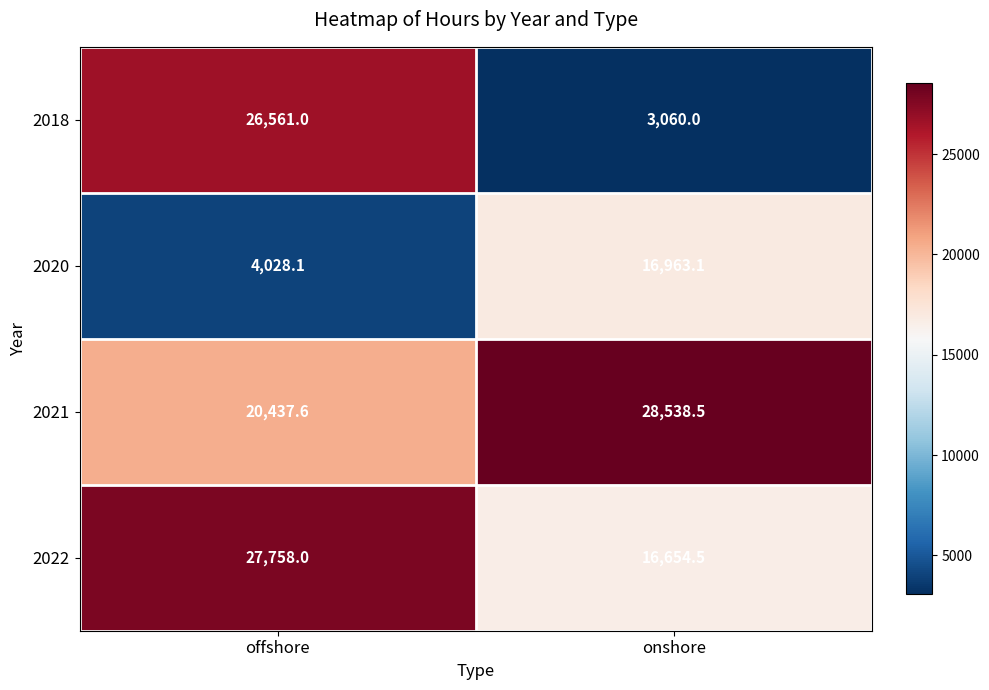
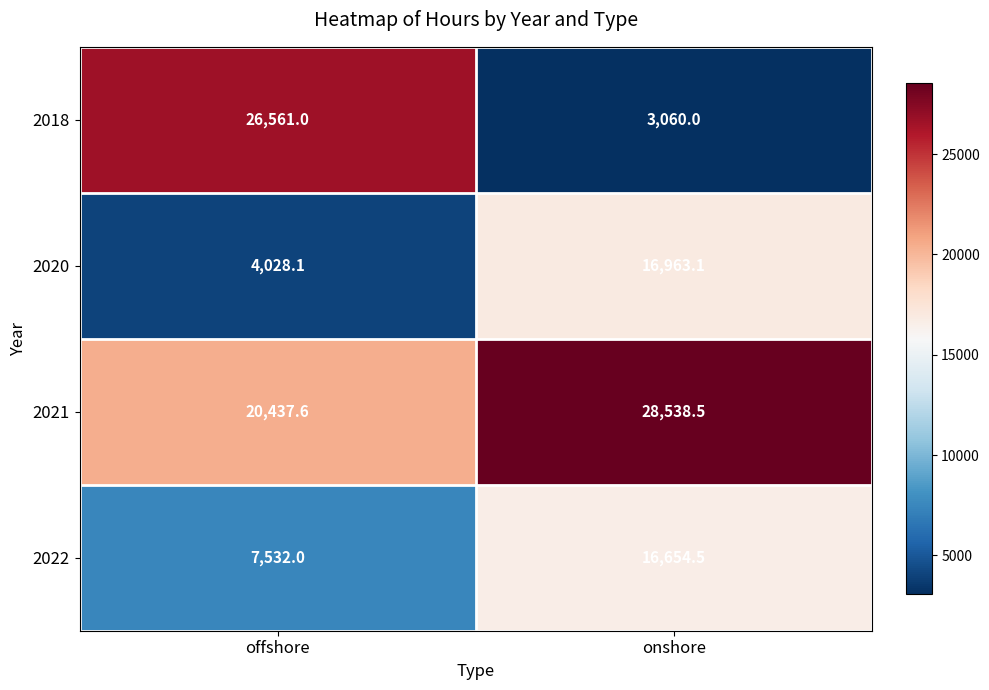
2022, offshore: 27,758.0 -> 7,532.0
